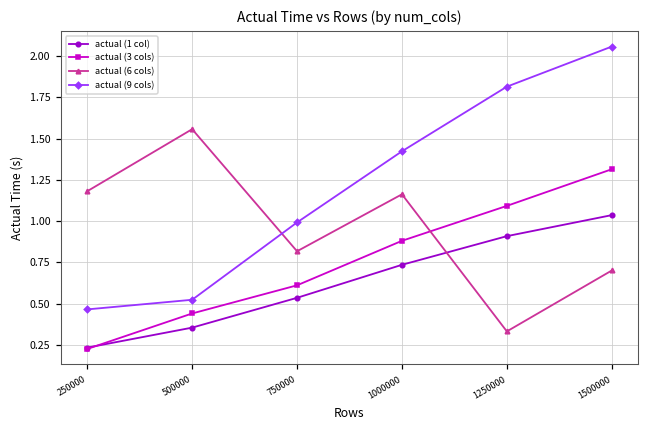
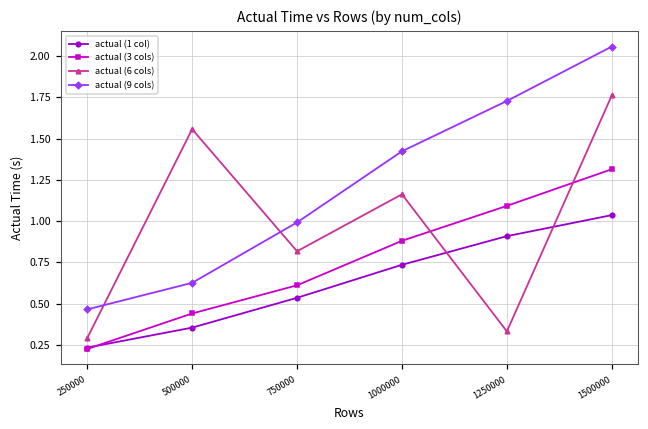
actual (6 cols), 250000: 1.18 -> 0.29
actual (9 cols), 500000: 0.52 -> 0.63
actual (9 cols), 1250000: 1.81 -> 1.73
actual (6 cols), 1500000: 0.70 -> 1.76
